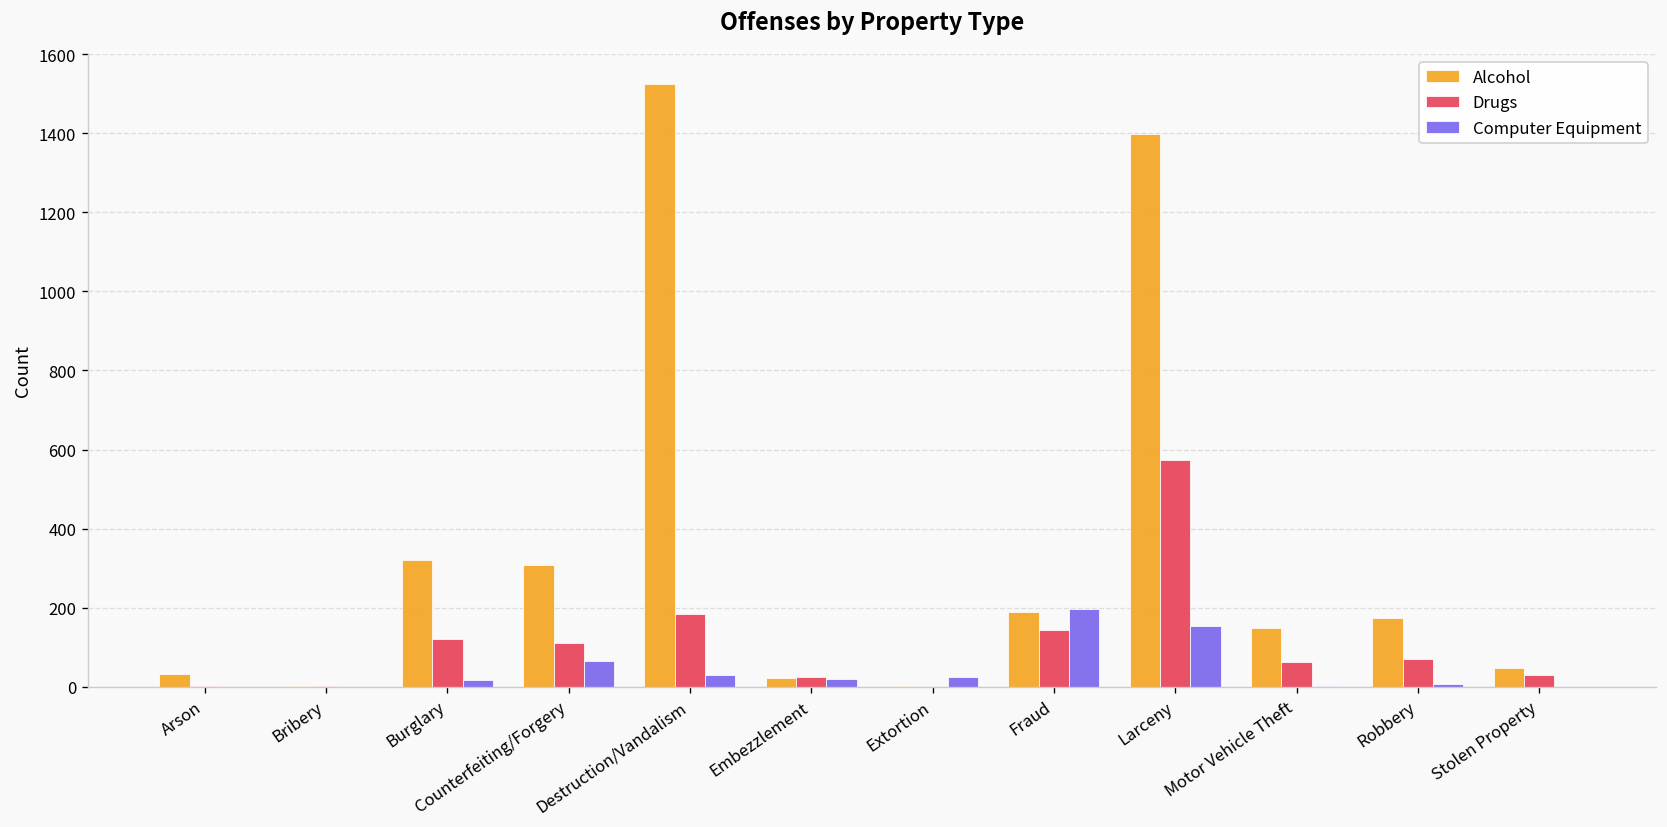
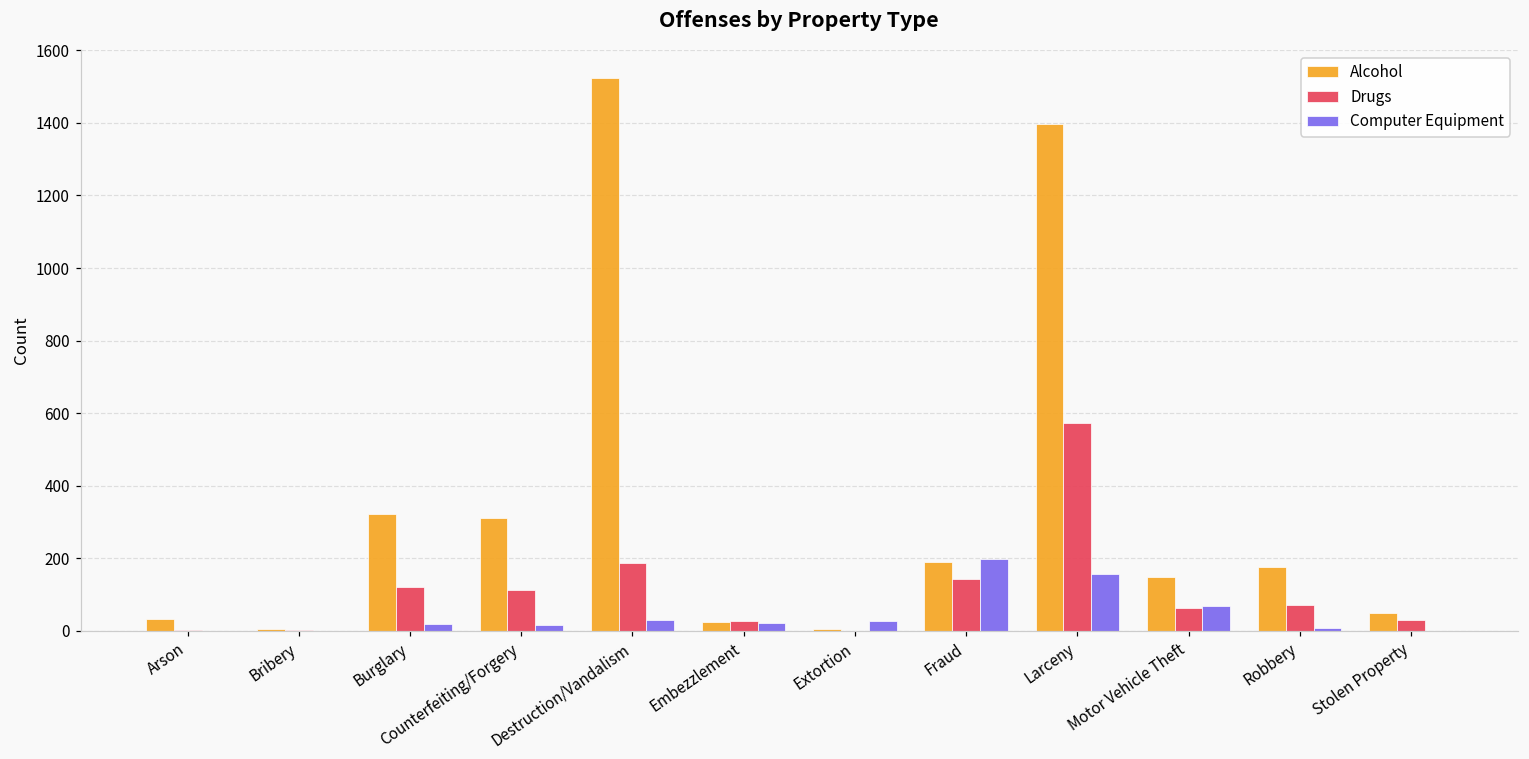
Computer Equipment, Counterfeiting/Forgery: 70 -> 20
Computer Equipment, Motor Vehicle Theft: 0 -> 70
